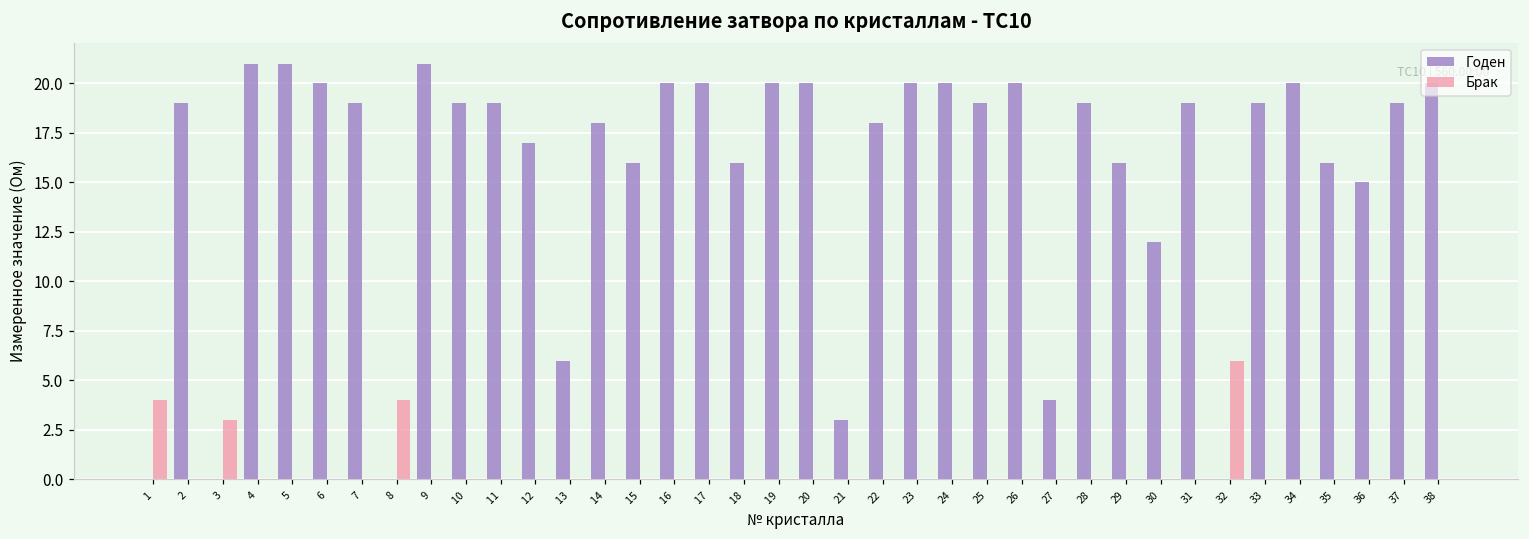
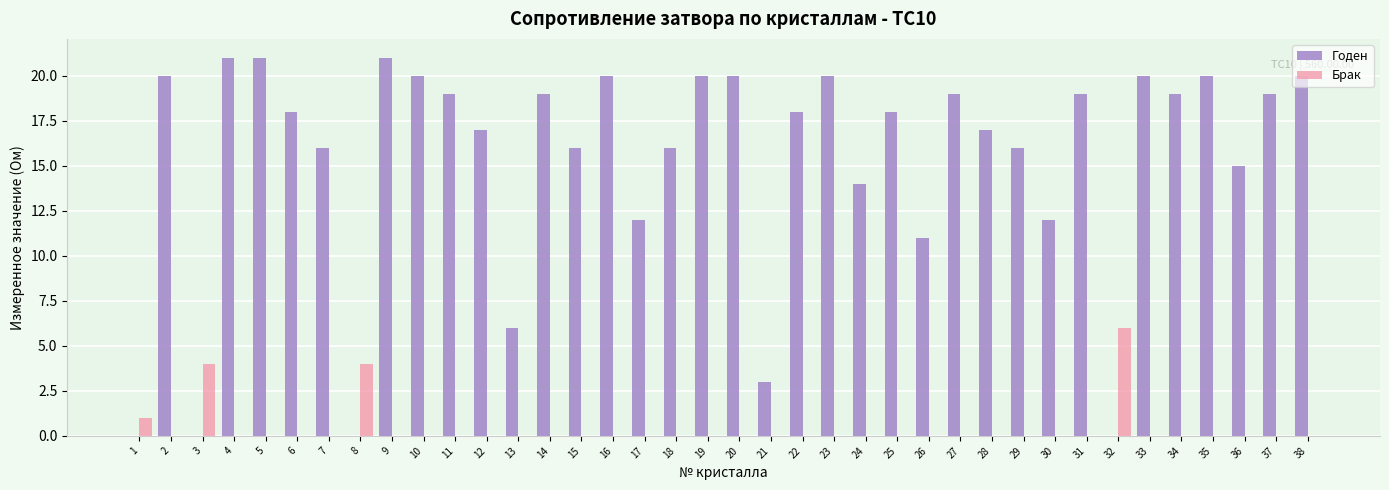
Брак, 1: 4 -> 1
Годен, 2: 19 -> 20
Брак, 3: 3 -> 4
Годен, 6: 20 -> 18
Годен, 7: 19 -> 16
Годен, 10: 19 -> 20
Годен, 14: 18 -> 19
Годен, 17: 20 -> 12
Годен, 24: 20 -> 14
Годен, 25: 19 -> 18
Годен, 26: 20 -> 11
Годен, 27: 4 -> 19
Годен, 28: 19 -> 17
Годен, 33: 19 -> 20
Годен, 34: 20 -> 19
Годен, 35: 16 -> 20
